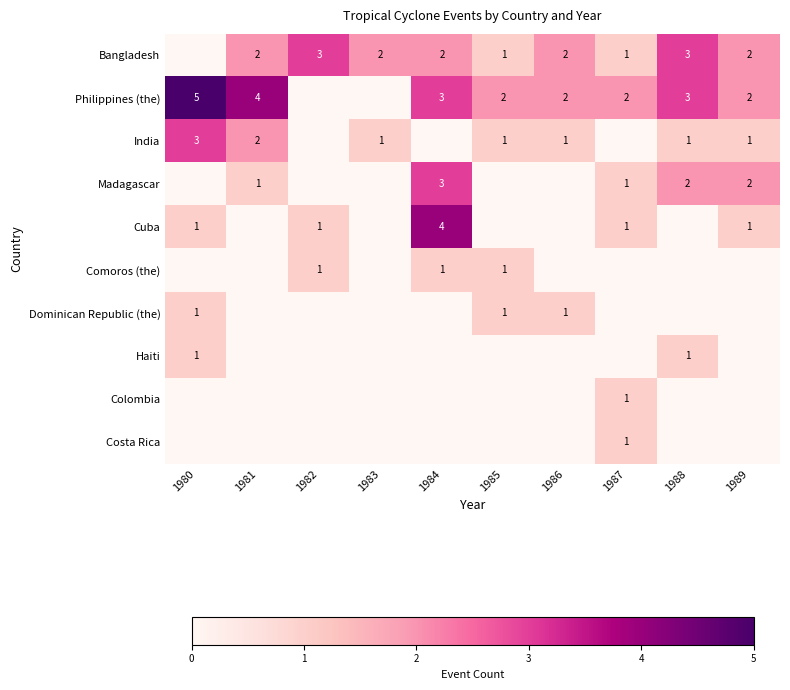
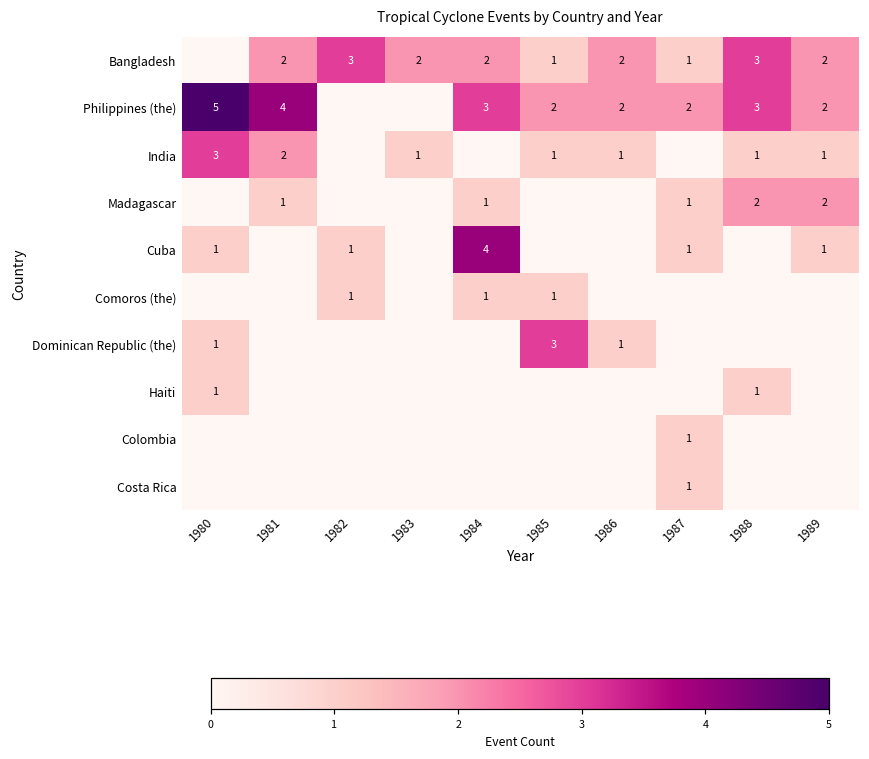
Madagascar, 1984: 3 -> 1
Dominican Republic (the), 1985: 1 -> 3
